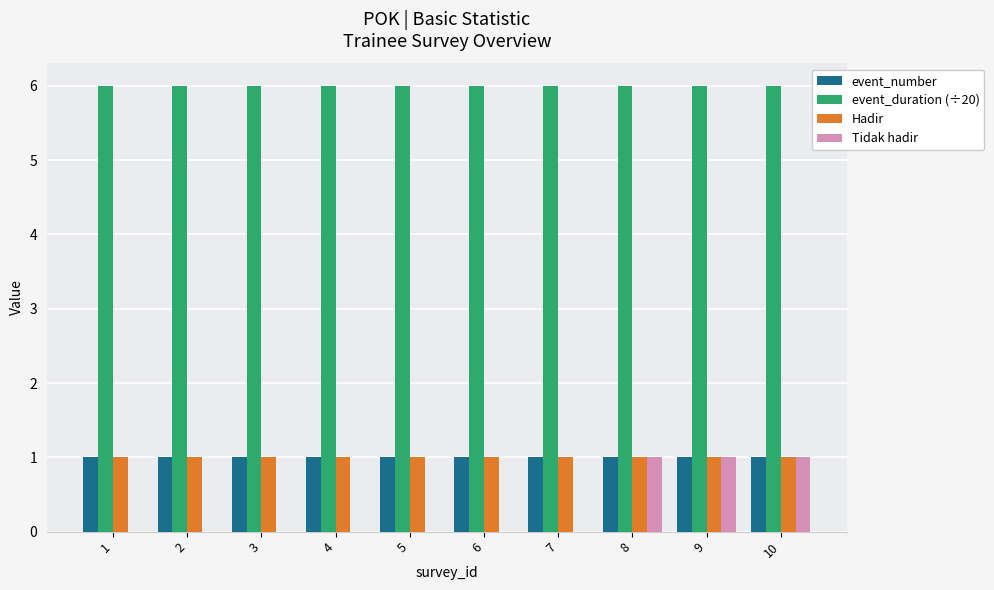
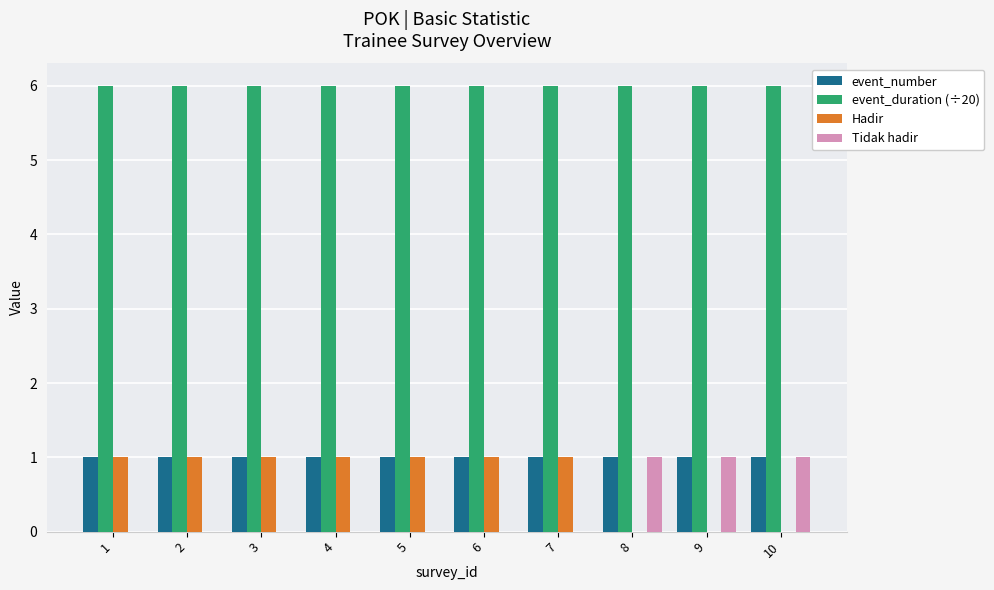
Hadir, 8: 1 -> 0
Hadir, 9: 1 -> 0
Hadir, 10: 1 -> 0
